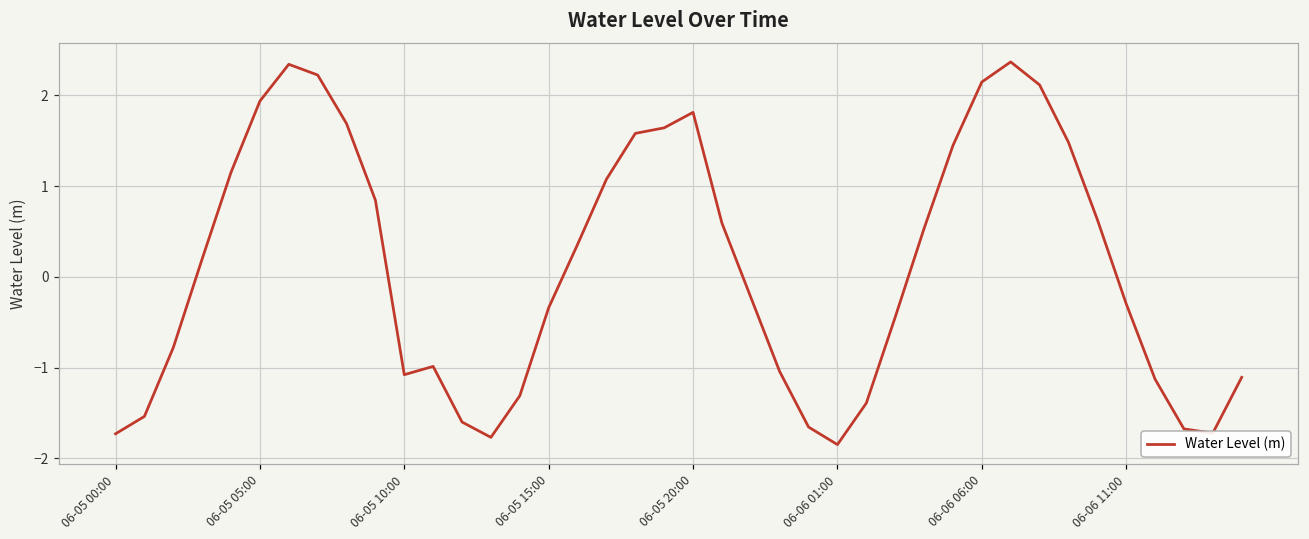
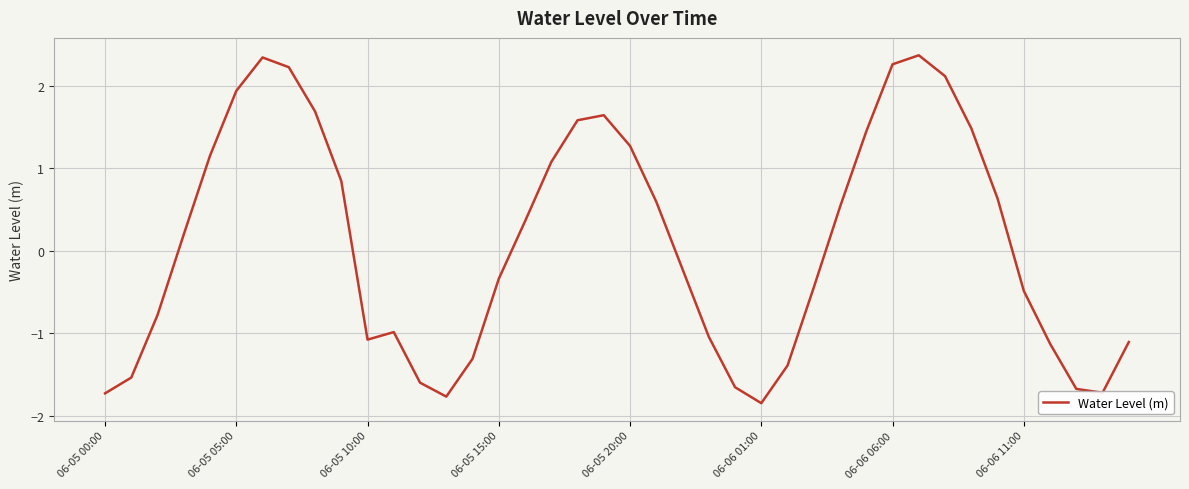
06-05 20:00: 1.8 -> 1.3
06-06 06:00: 2.1 -> 2.3
06-06 11:00: -0.3 -> -0.5
